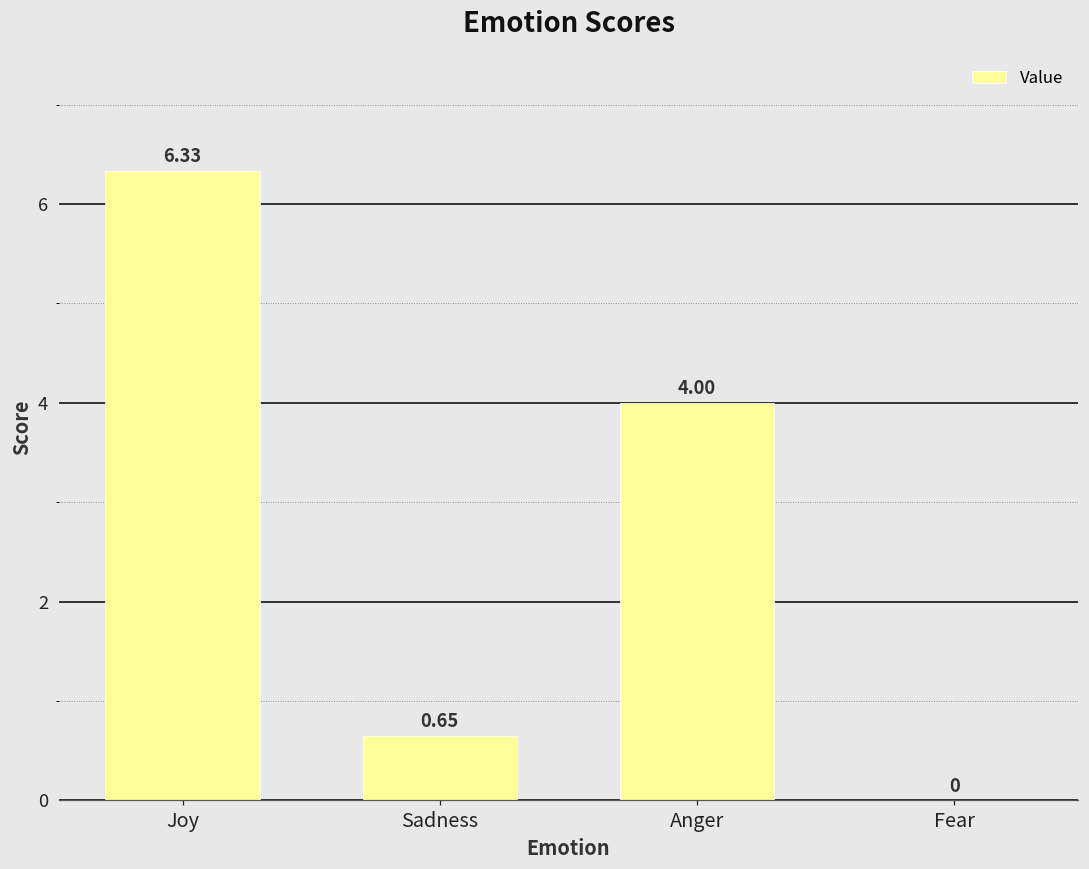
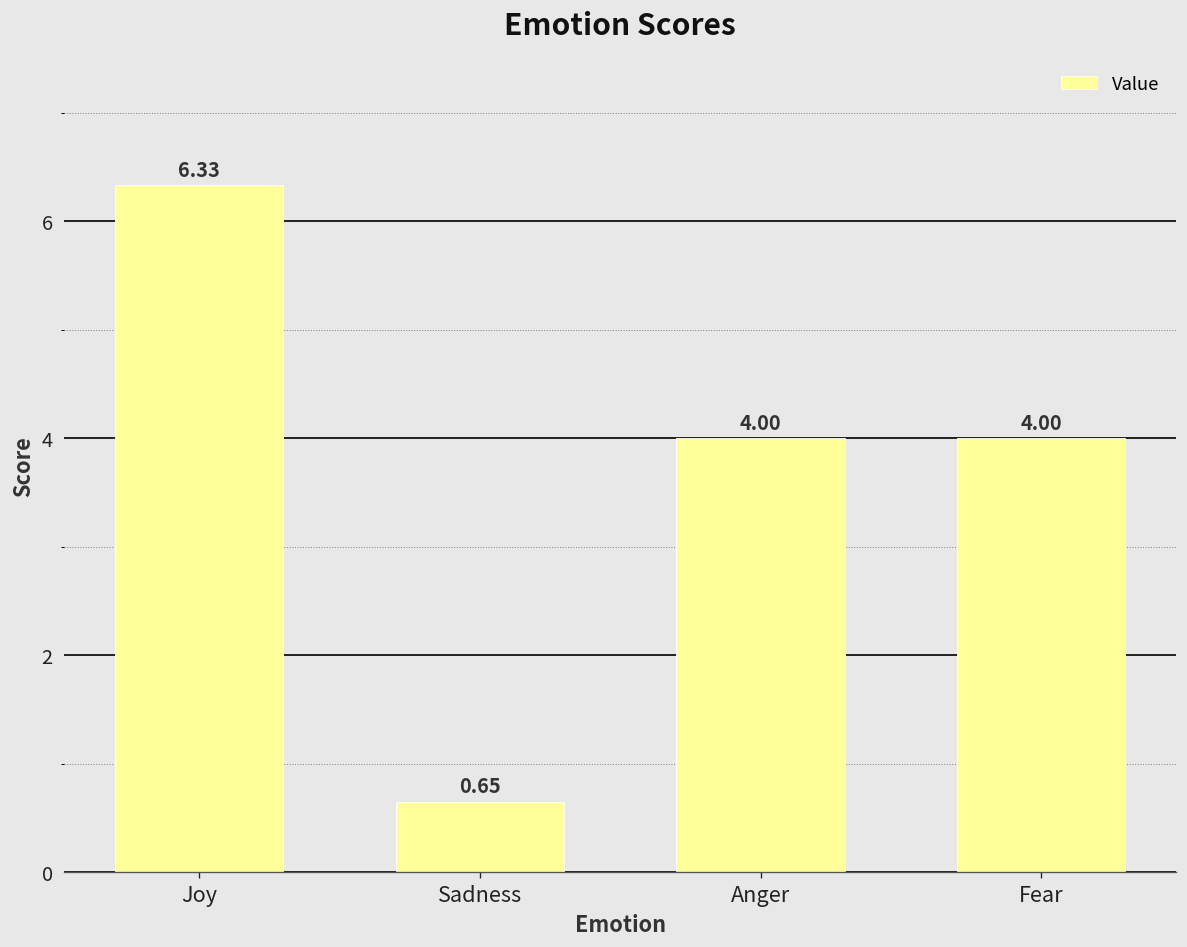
Fear: 0 -> 4.00
